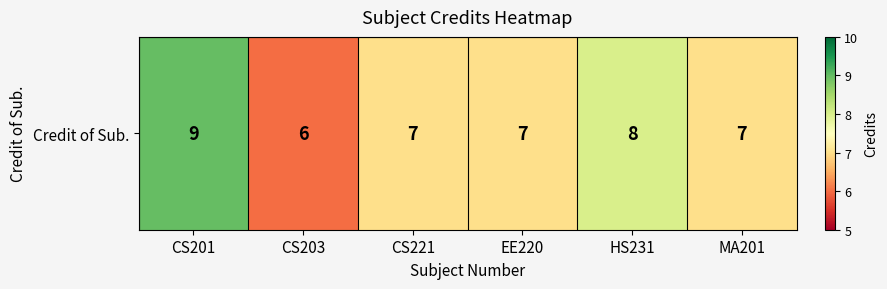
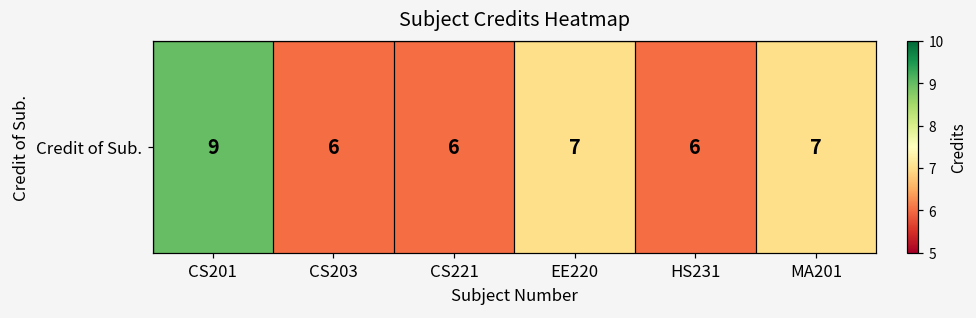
Credit of Sub., CS221: 7 -> 6
Credit of Sub., HS231: 8 -> 6
